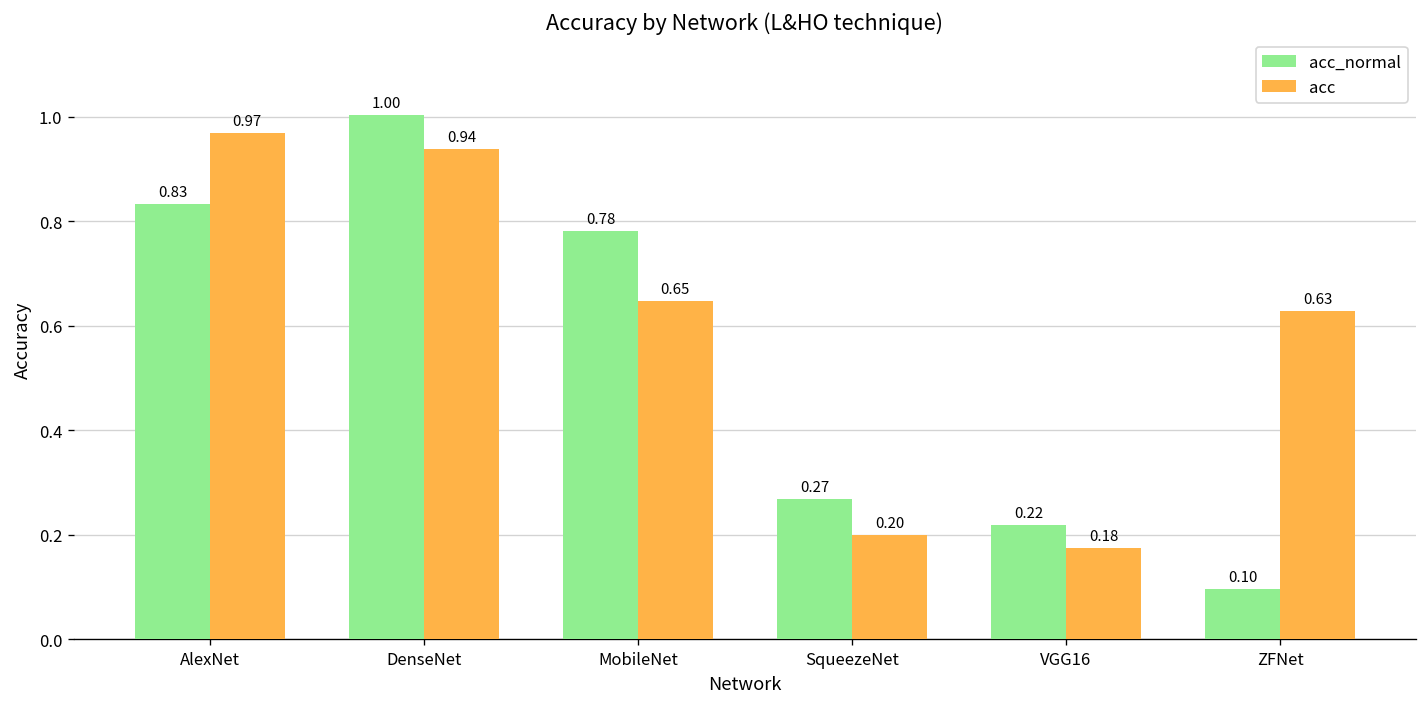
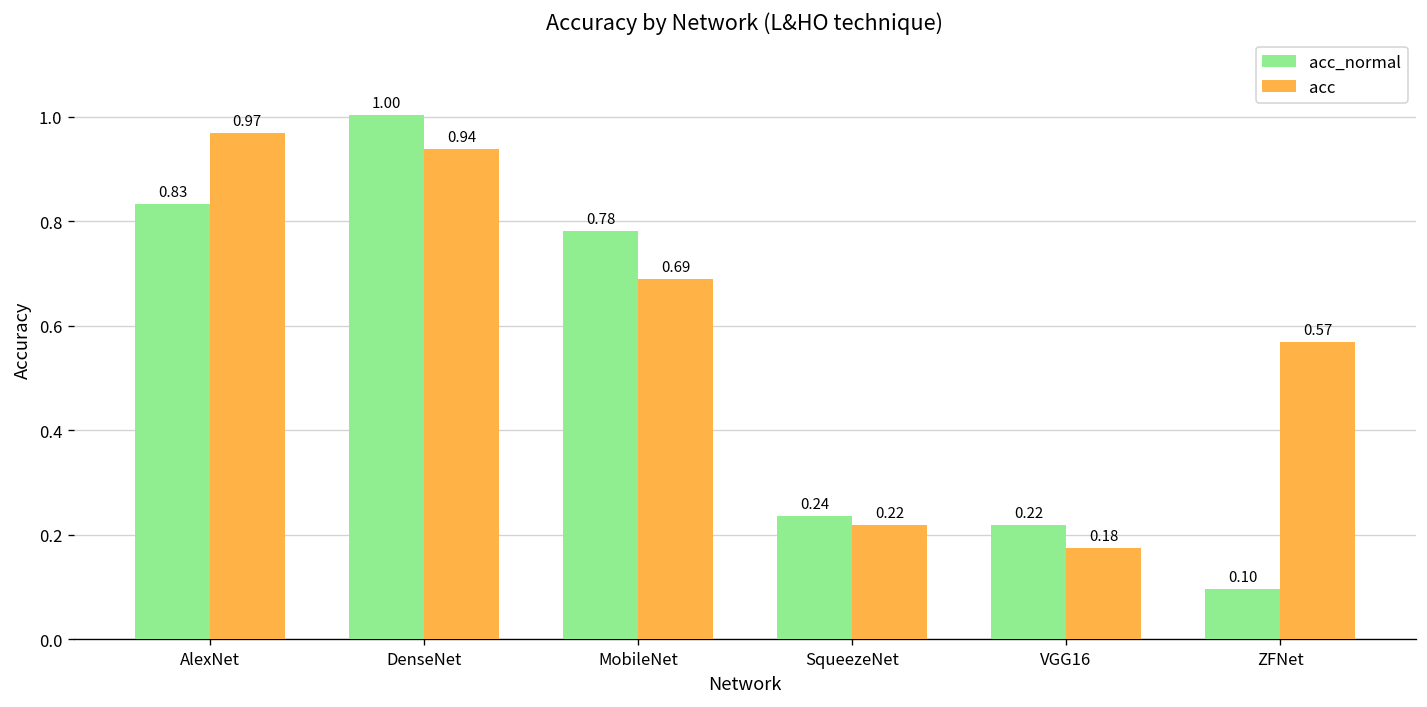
acc, MobileNet: 0.65 -> 0.69
acc_normal, SqueezeNet: 0.27 -> 0.24
acc, SqueezeNet: 0.20 -> 0.22
acc, ZFNet: 0.63 -> 0.57
